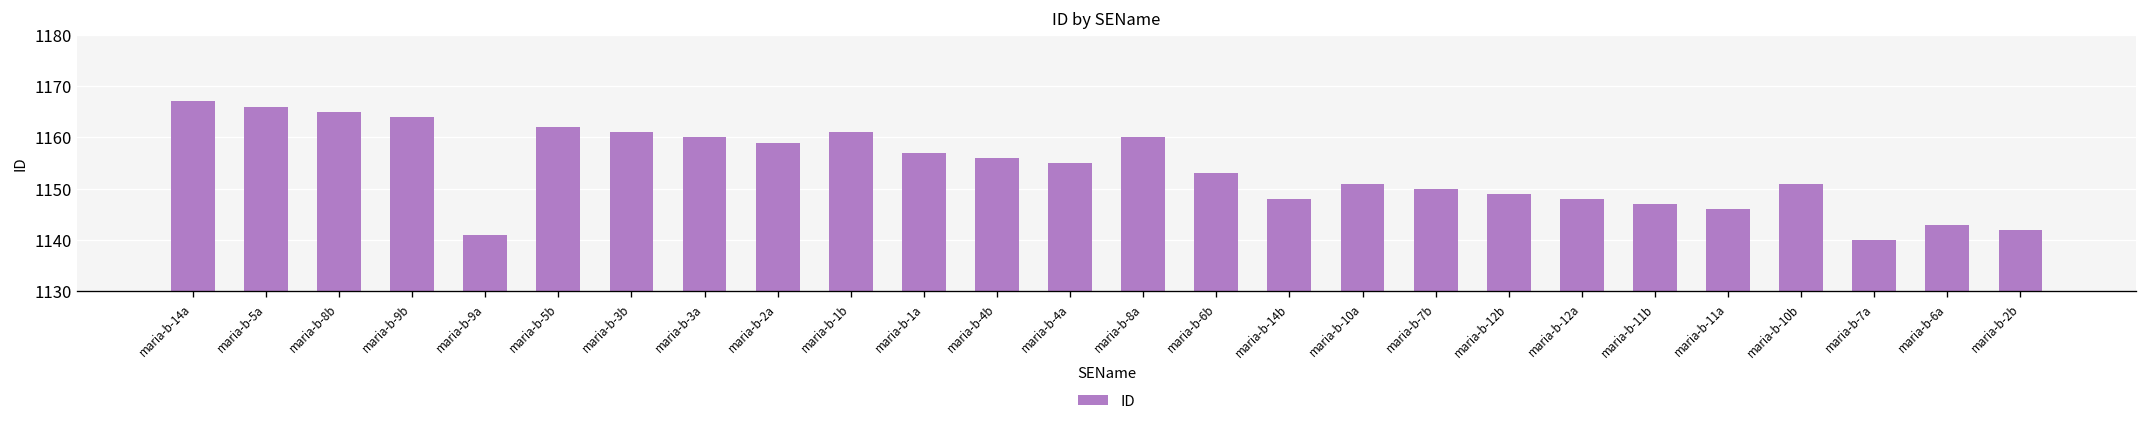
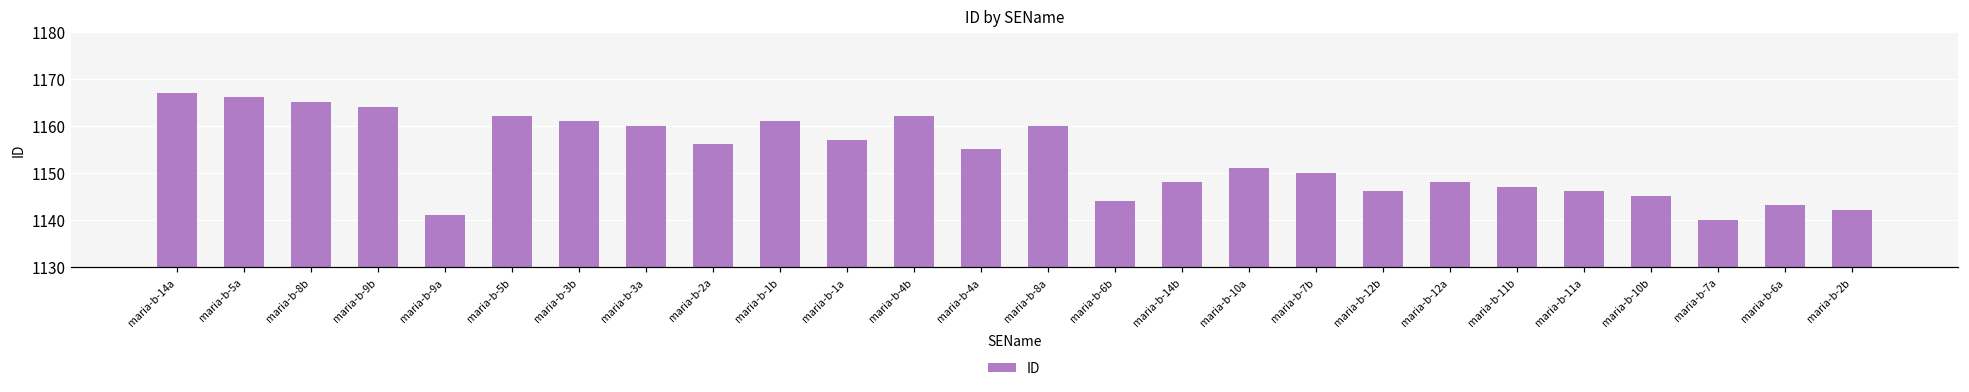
maria-b-2a: 1159 -> 1156
maria-b-4b: 1156 -> 1162
maria-b-6b: 1153 -> 1144
maria-b-12b: 1149 -> 1146
maria-b-10b: 1151 -> 1145
